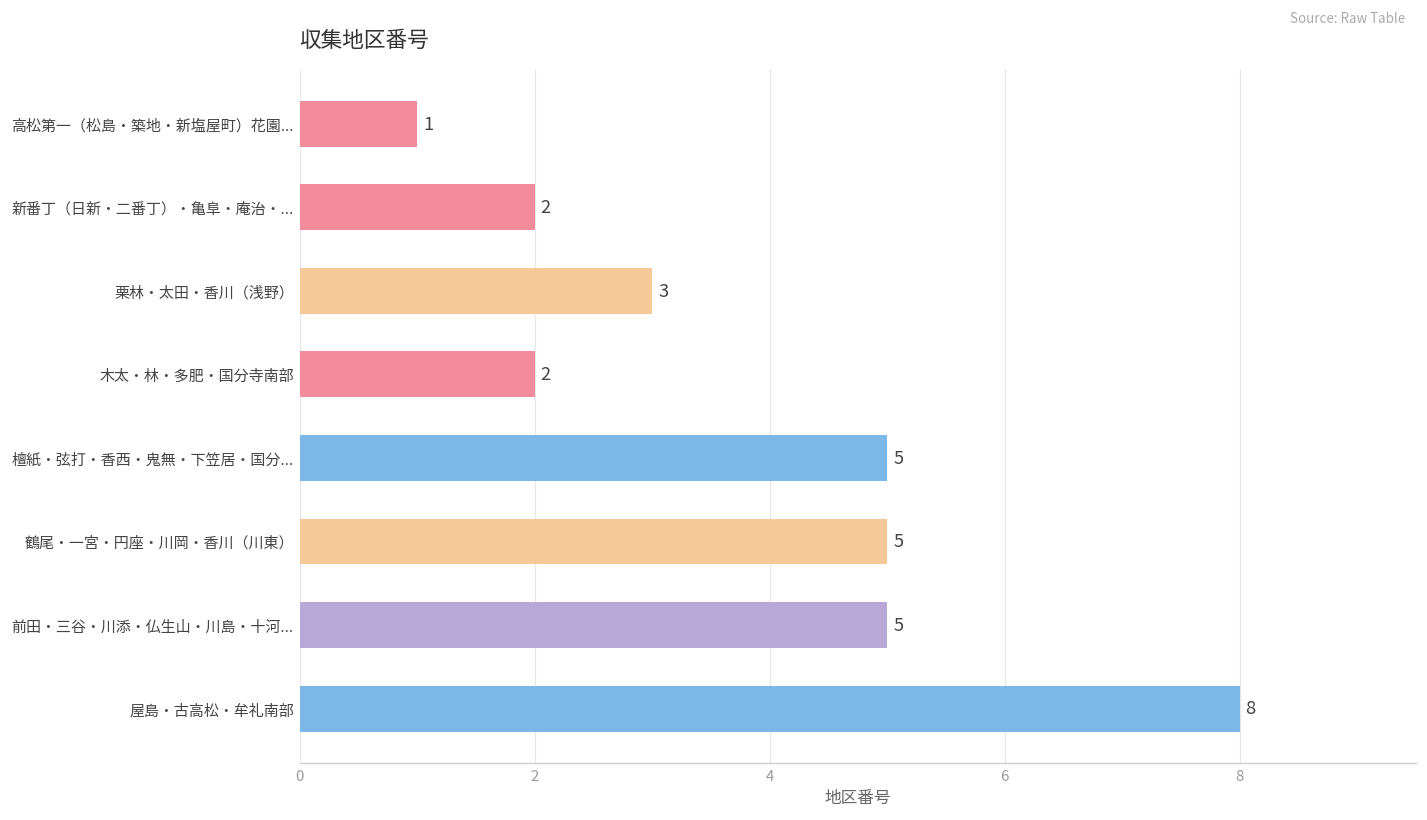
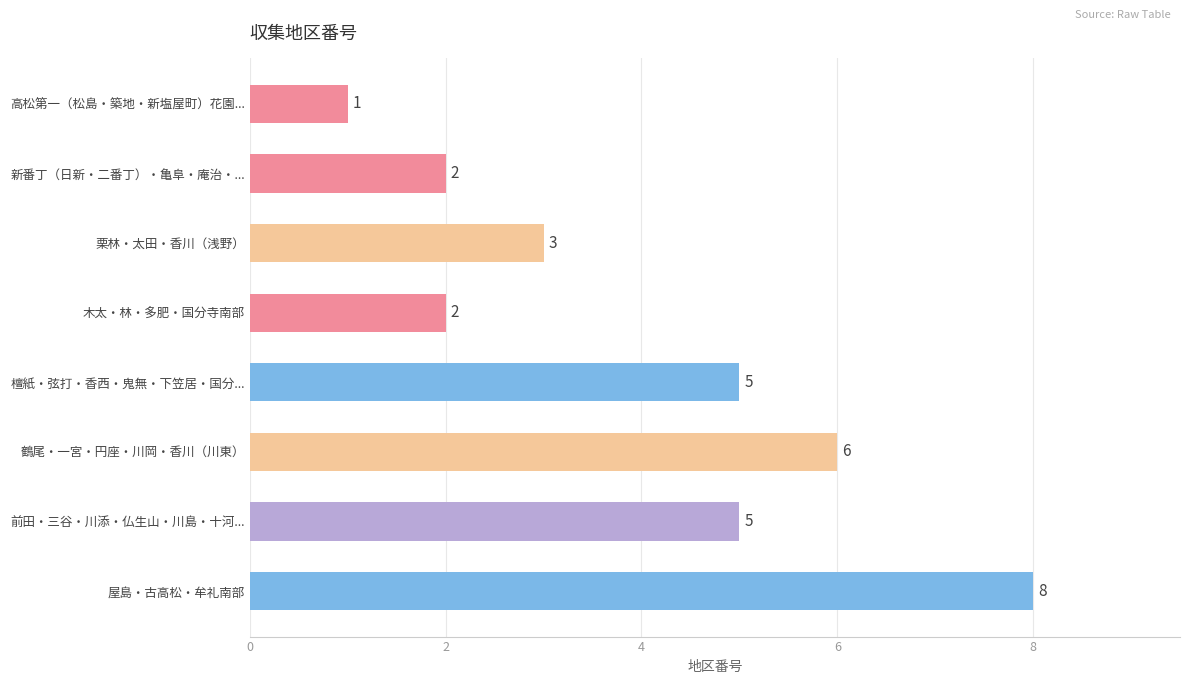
鶴尾・一宮・円座・川岡・香川（川東）: 5 -> 6
